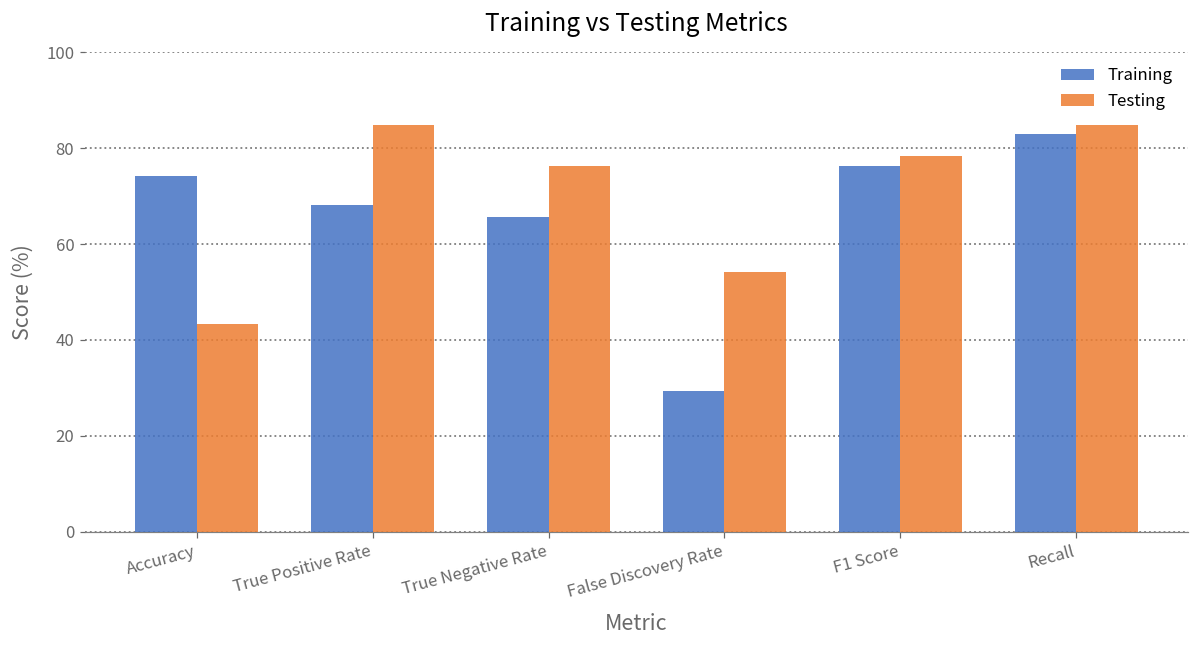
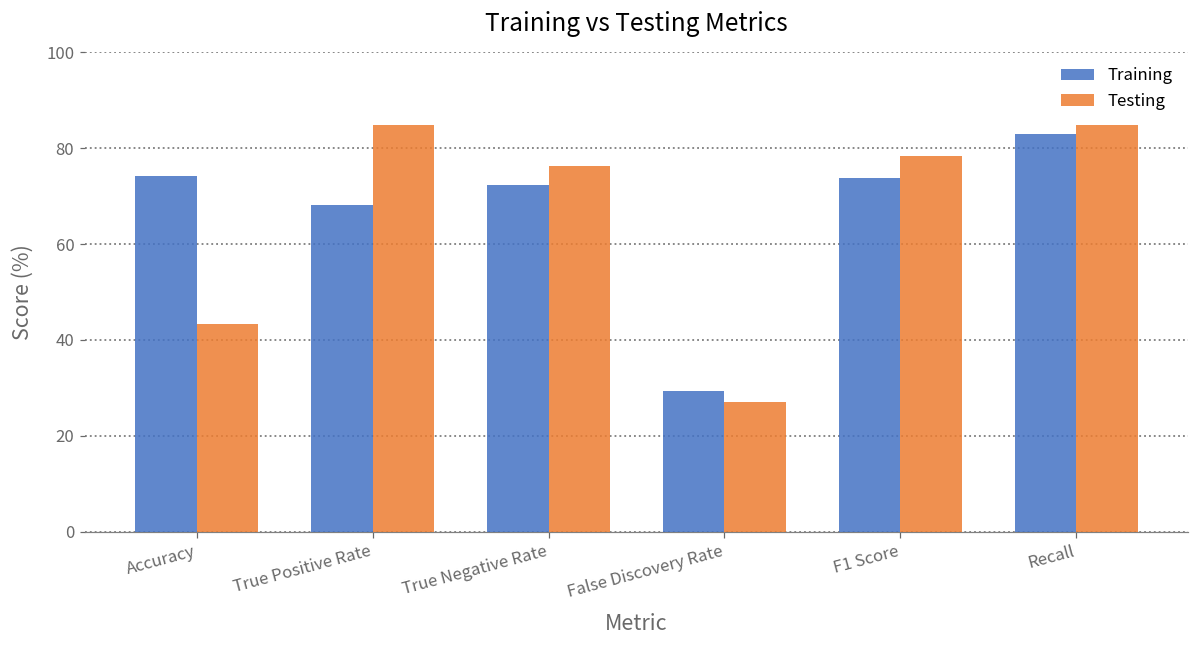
Training, True Negative Rate: 66 -> 72
Testing, False Discovery Rate: 54 -> 27
Training, F1 Score: 76 -> 74
